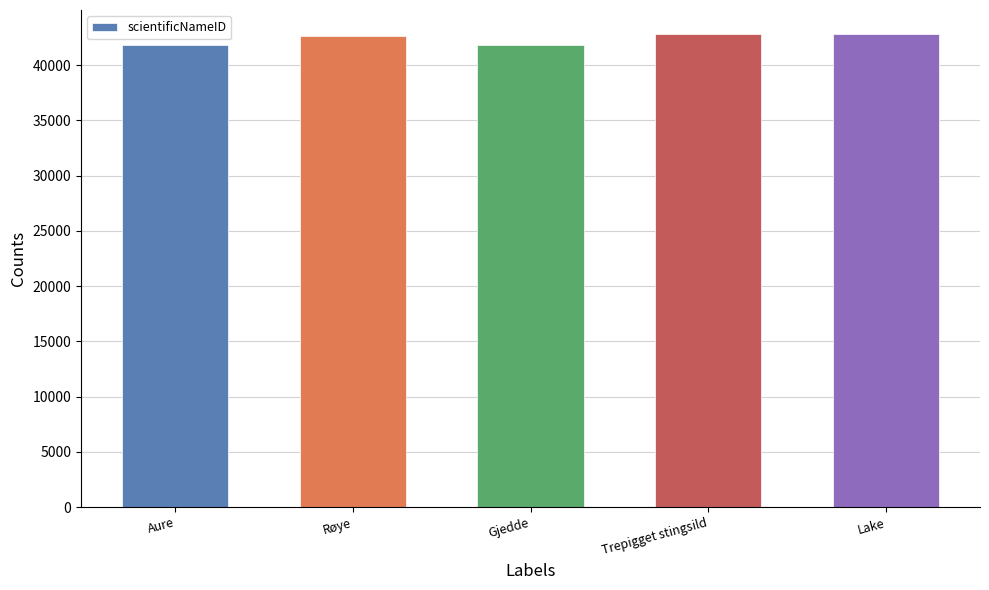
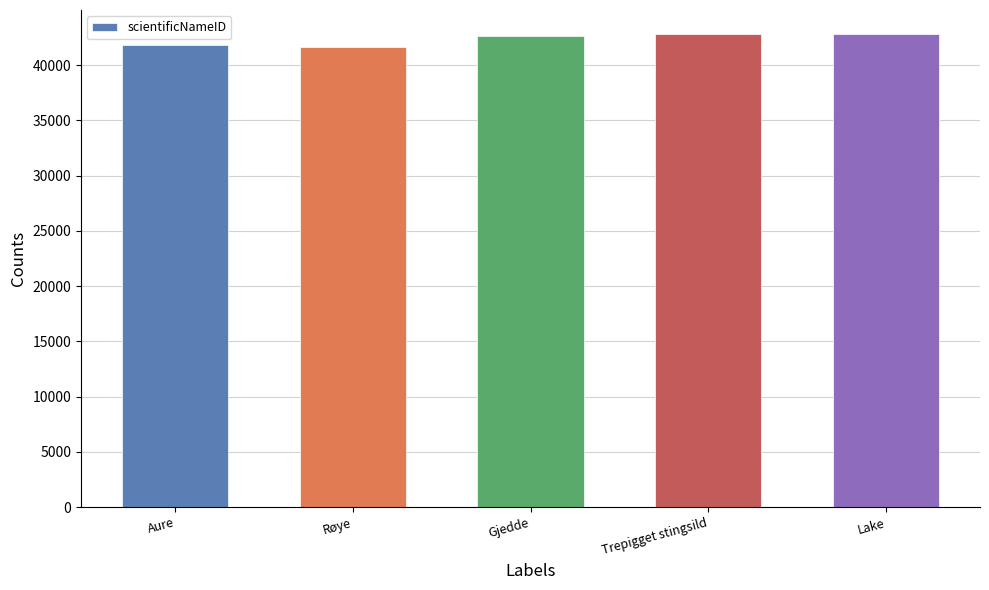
Røye: 42700 -> 41600
Gjedde: 41800 -> 42700
